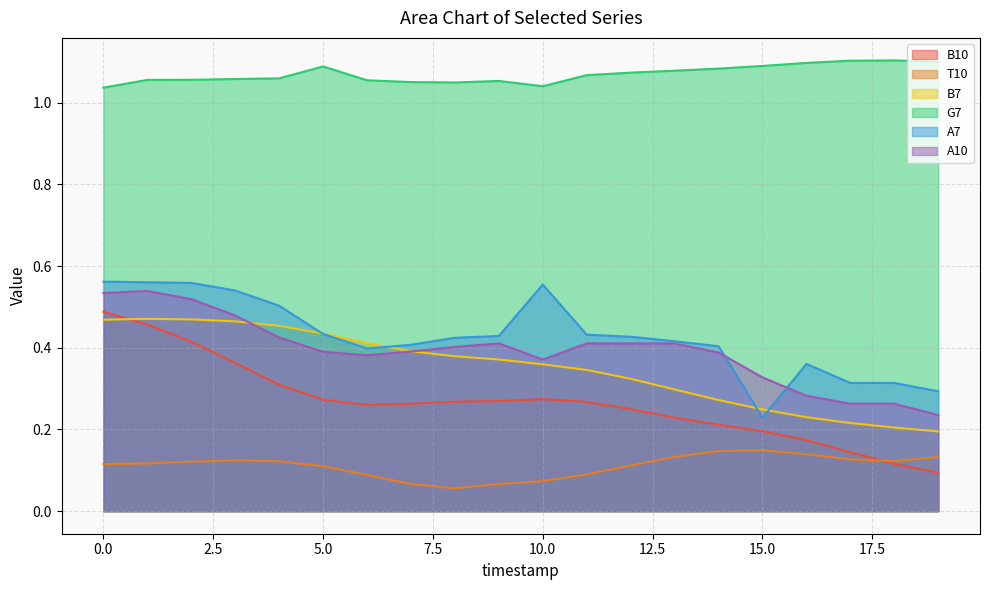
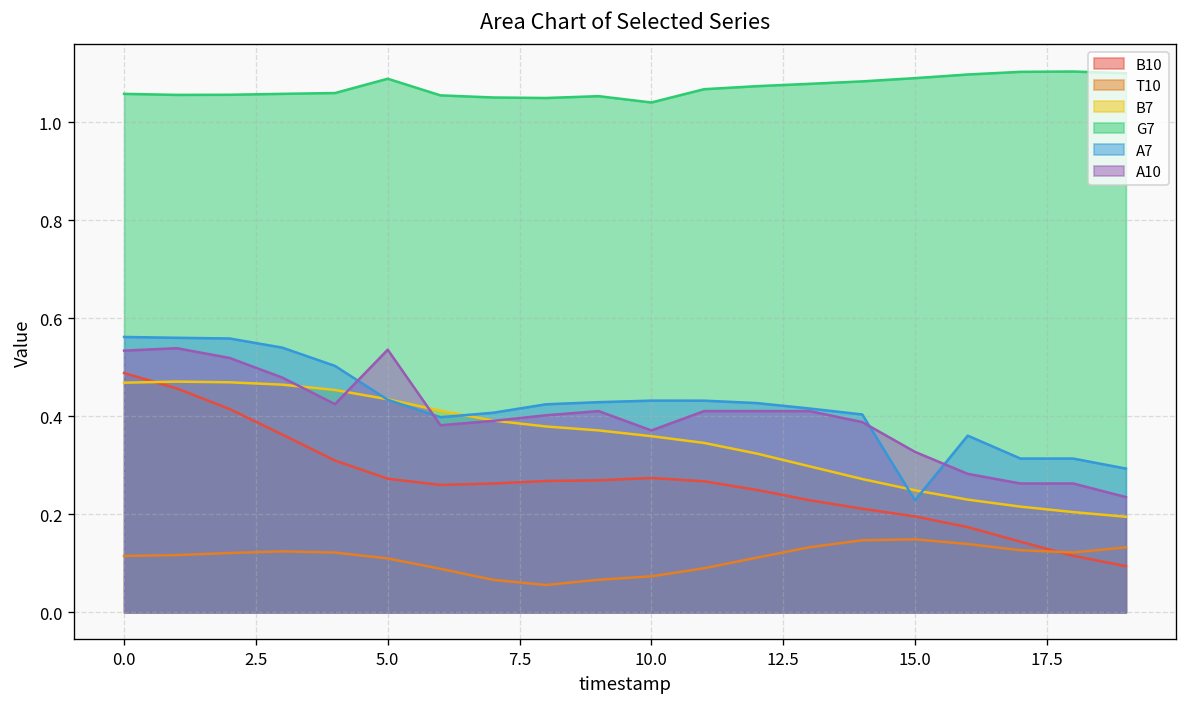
G7, 0.0: 1.04 -> 1.06
A10, 5.0: 0.39 -> 0.54
A7, 10.0: 0.55 -> 0.43
